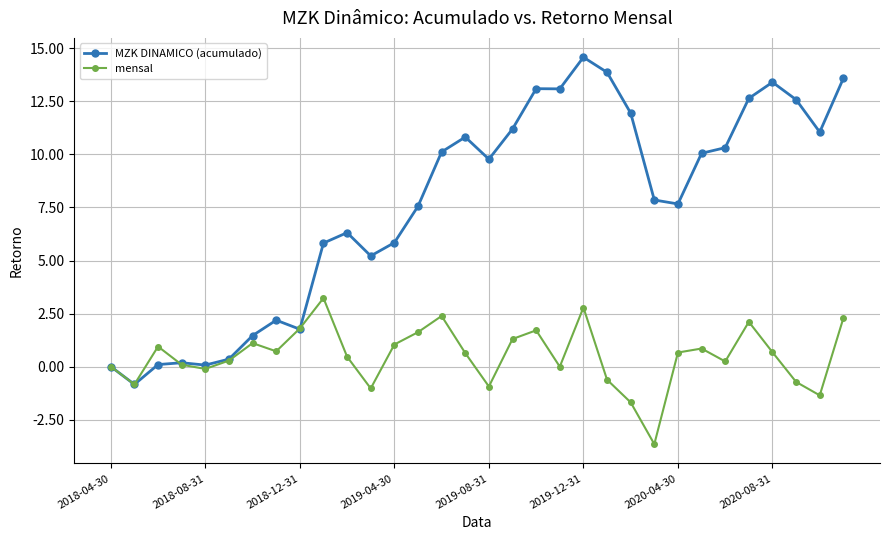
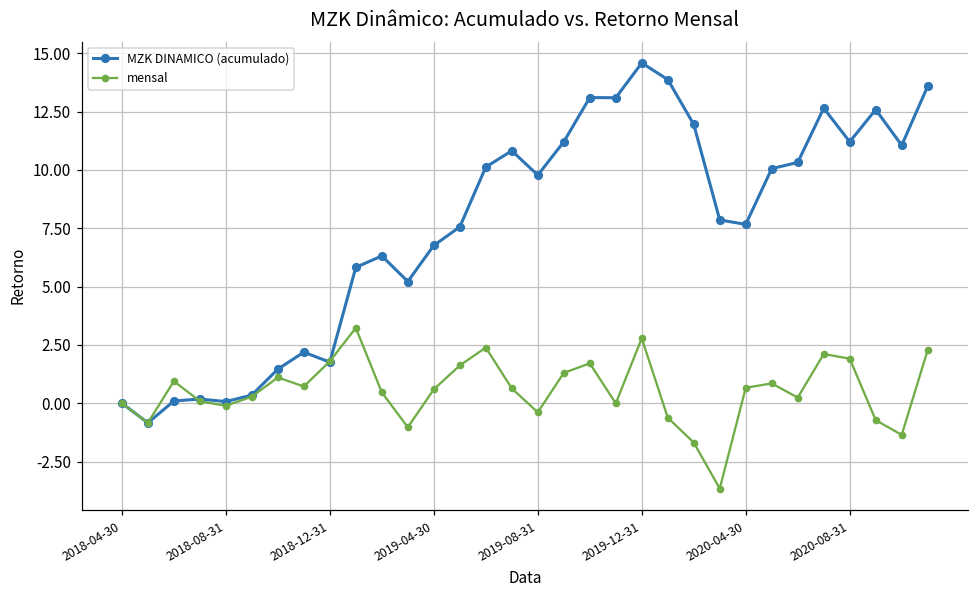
MZK DINAMICO (acumulado), 2019-04-30: 5.8 -> 6.8
mensal, 2019-04-30: 1.0 -> 0.6
mensal, 2019-08-31: -0.9 -> -0.4
MZK DINAMICO (acumulado), 2020-08-31: 13.4 -> 11.2
mensal, 2020-08-31: 0.7 -> 1.9
